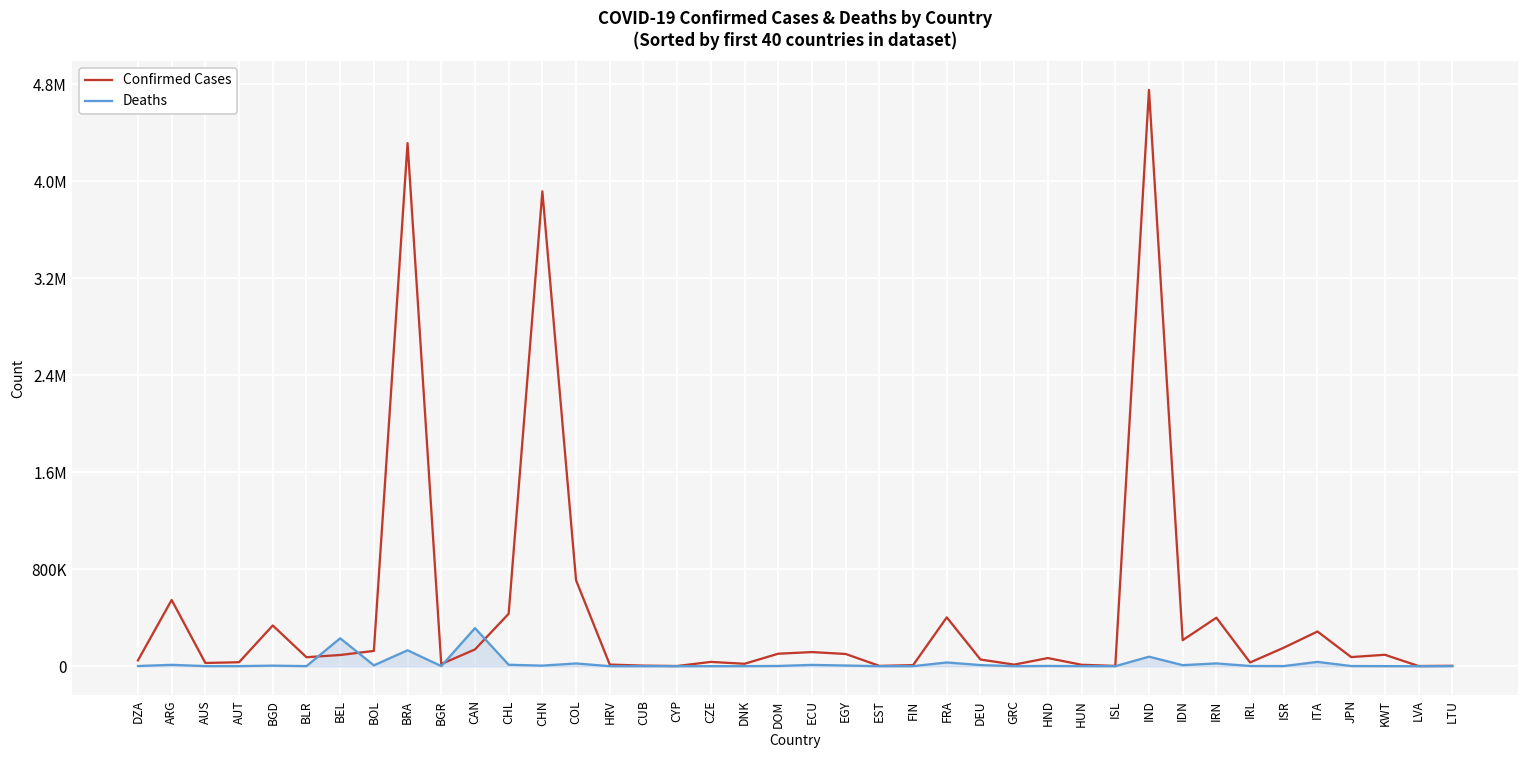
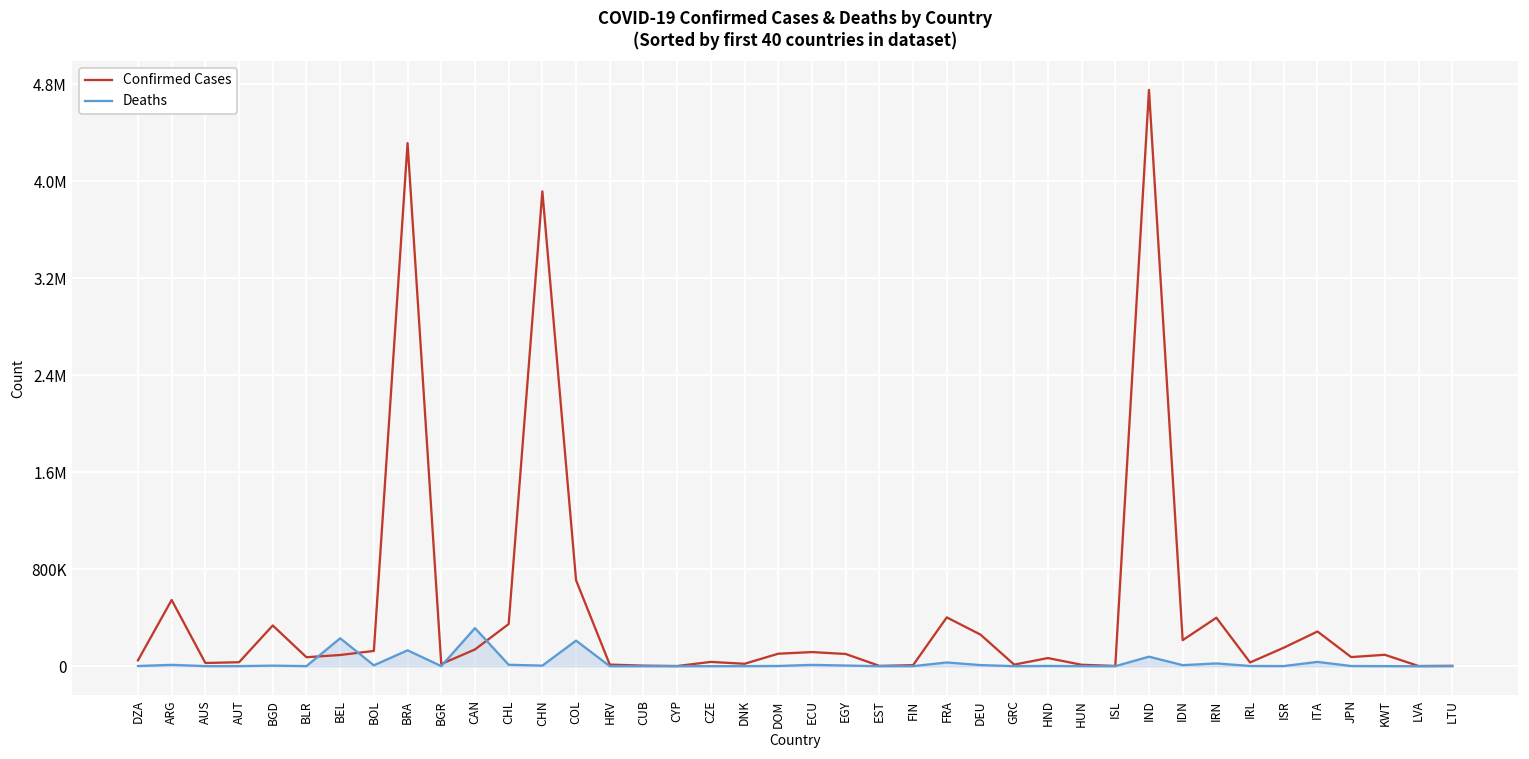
Confirmed Cases, CHL: 430000 -> 350000
Deaths, COL: 20000 -> 210000
Confirmed Cases, DEU: 60000 -> 260000
